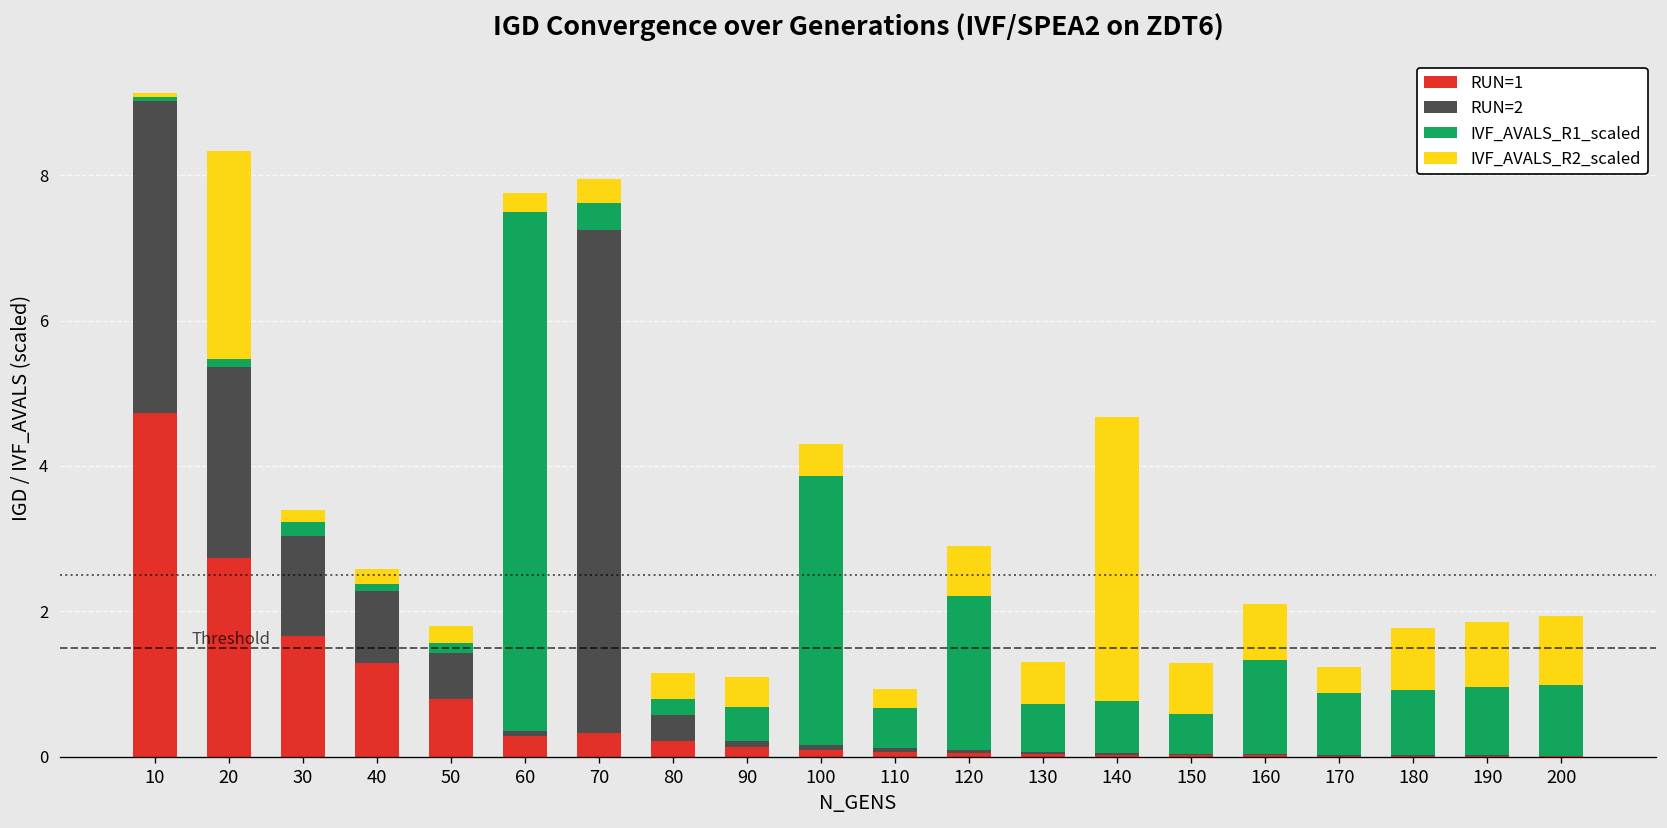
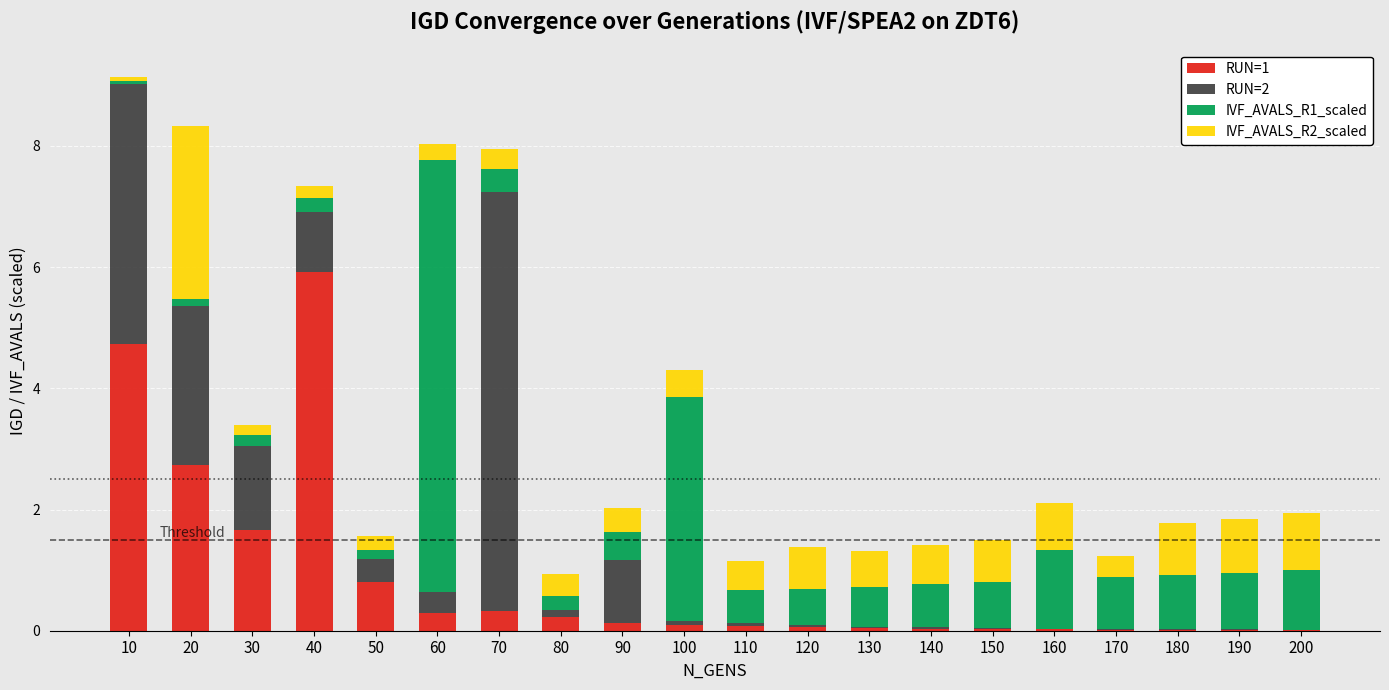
RUN=1, 40: 1.3 -> 5.9
IVF_AVALS_R1_scaled, 40: 0.1 -> 0.2
RUN=2, 50: 0.6 -> 0.4
RUN=2, 60: 0.1 -> 0.4
RUN=2, 80: 0.4 -> 0.1
RUN=2, 90: 0.1 -> 1.0
IVF_AVALS_R2_scaled, 110: 0.3 -> 0.5
IVF_AVALS_R1_scaled, 120: 2.1 -> 0.6
IVF_AVALS_R2_scaled, 140: 3.9 -> 0.7
IVF_AVALS_R1_scaled, 150: 0.5 -> 0.8
